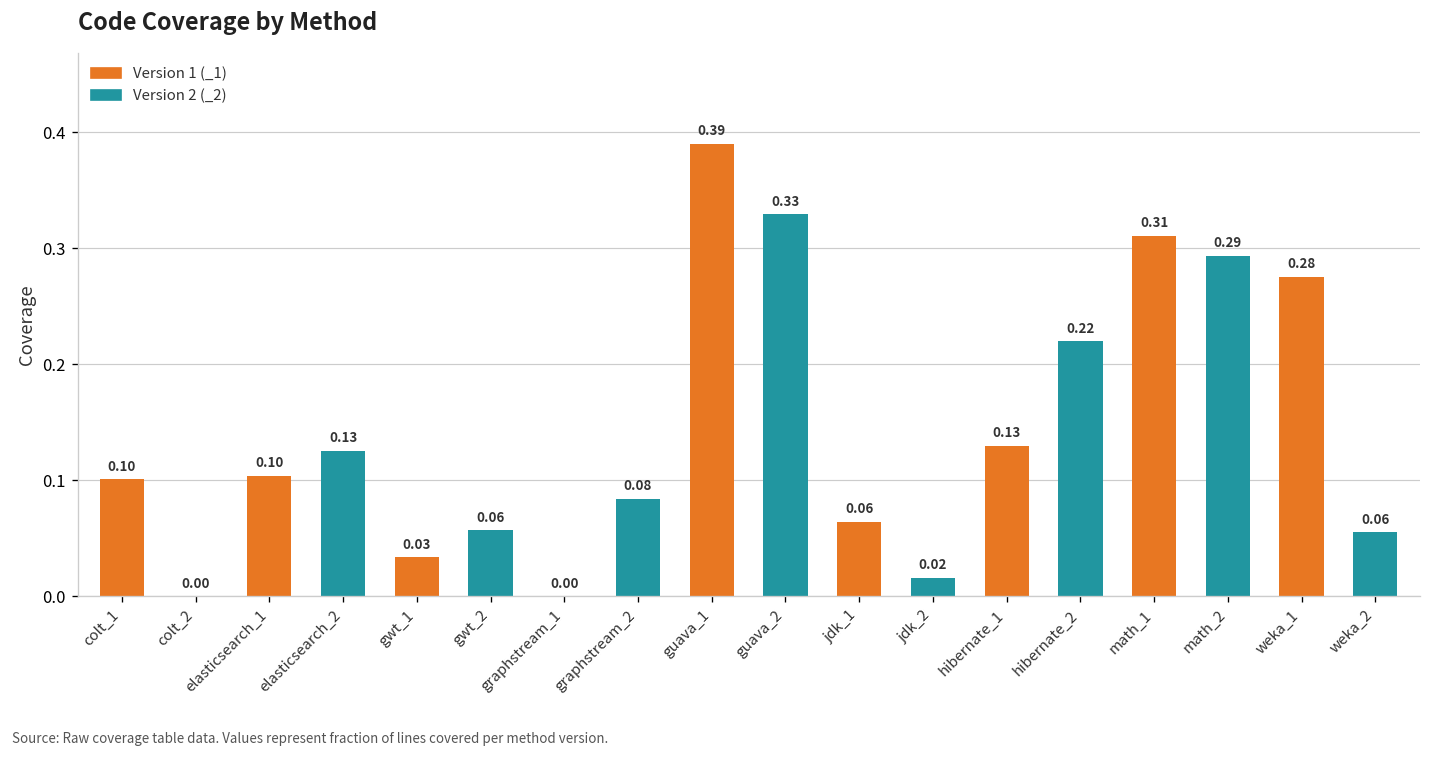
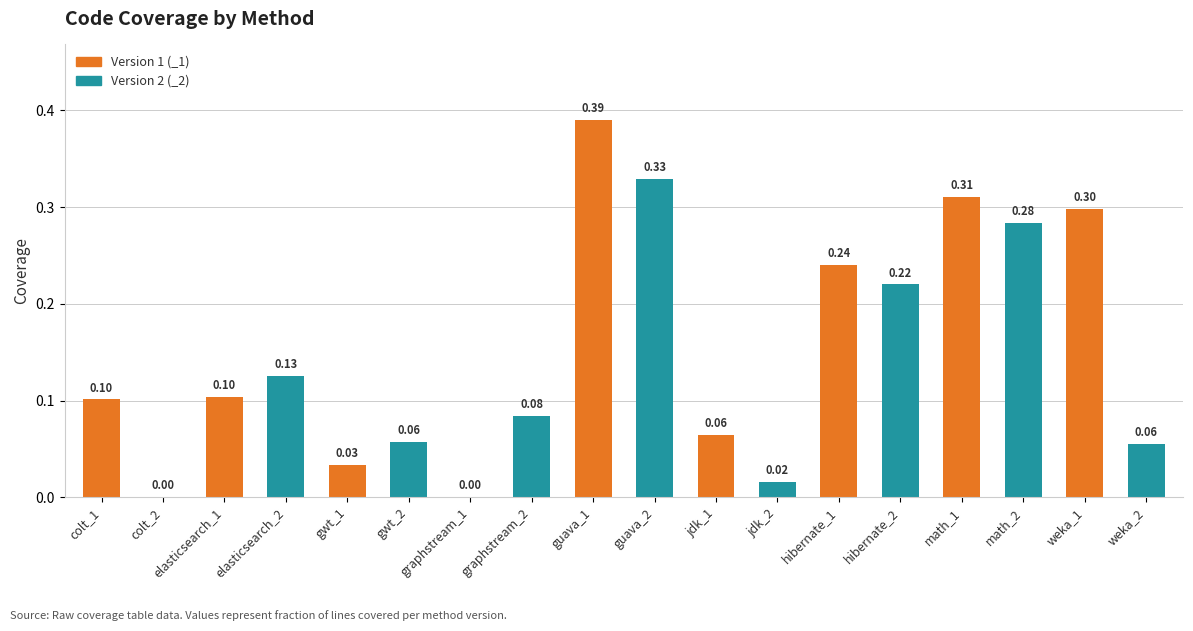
hibernate_1: 0.13 -> 0.24
math_2: 0.29 -> 0.28
weka_1: 0.28 -> 0.30
